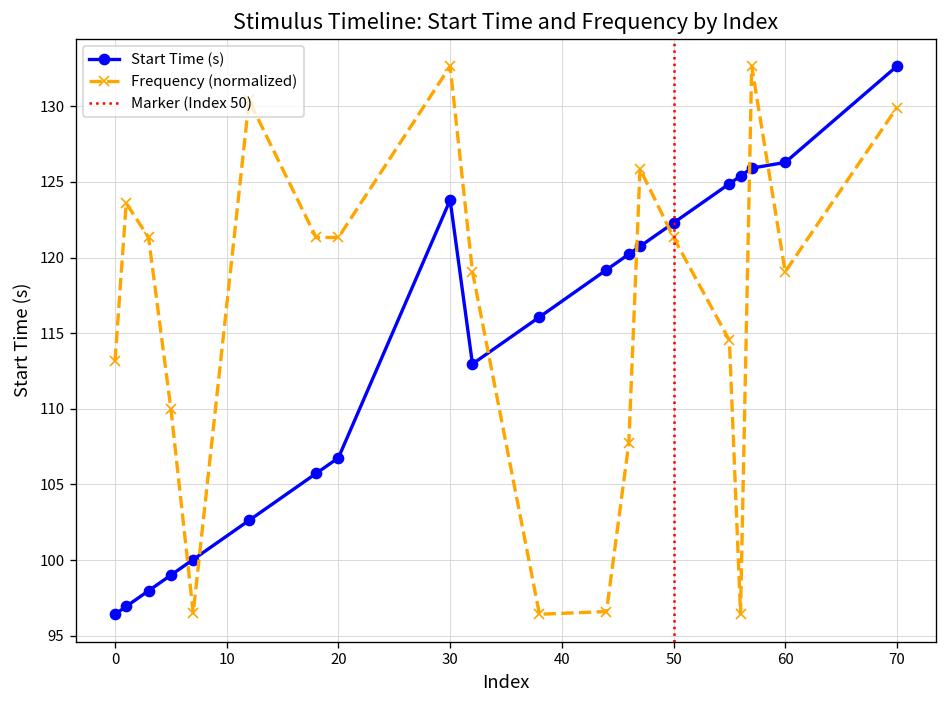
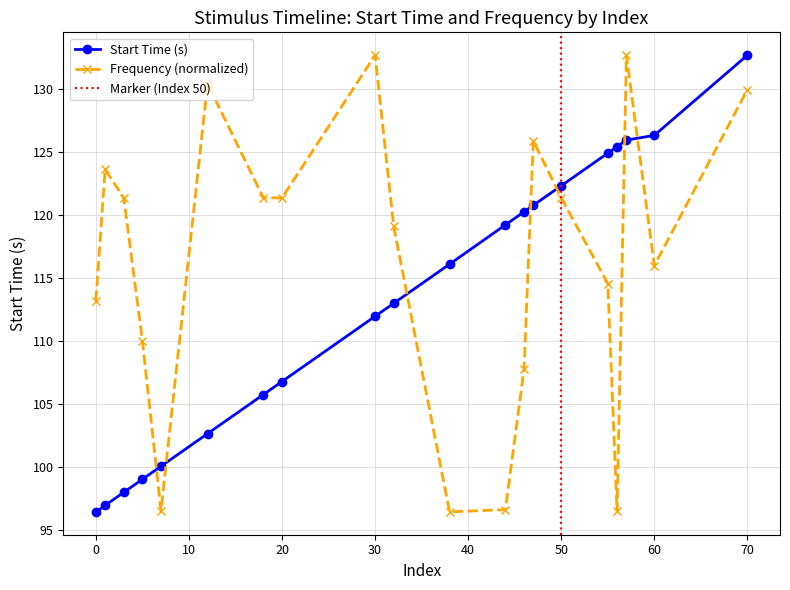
Start Time (s), 30: 123.8 -> 111.9
Frequency (normalized), 60: 119.1 -> 116.0
